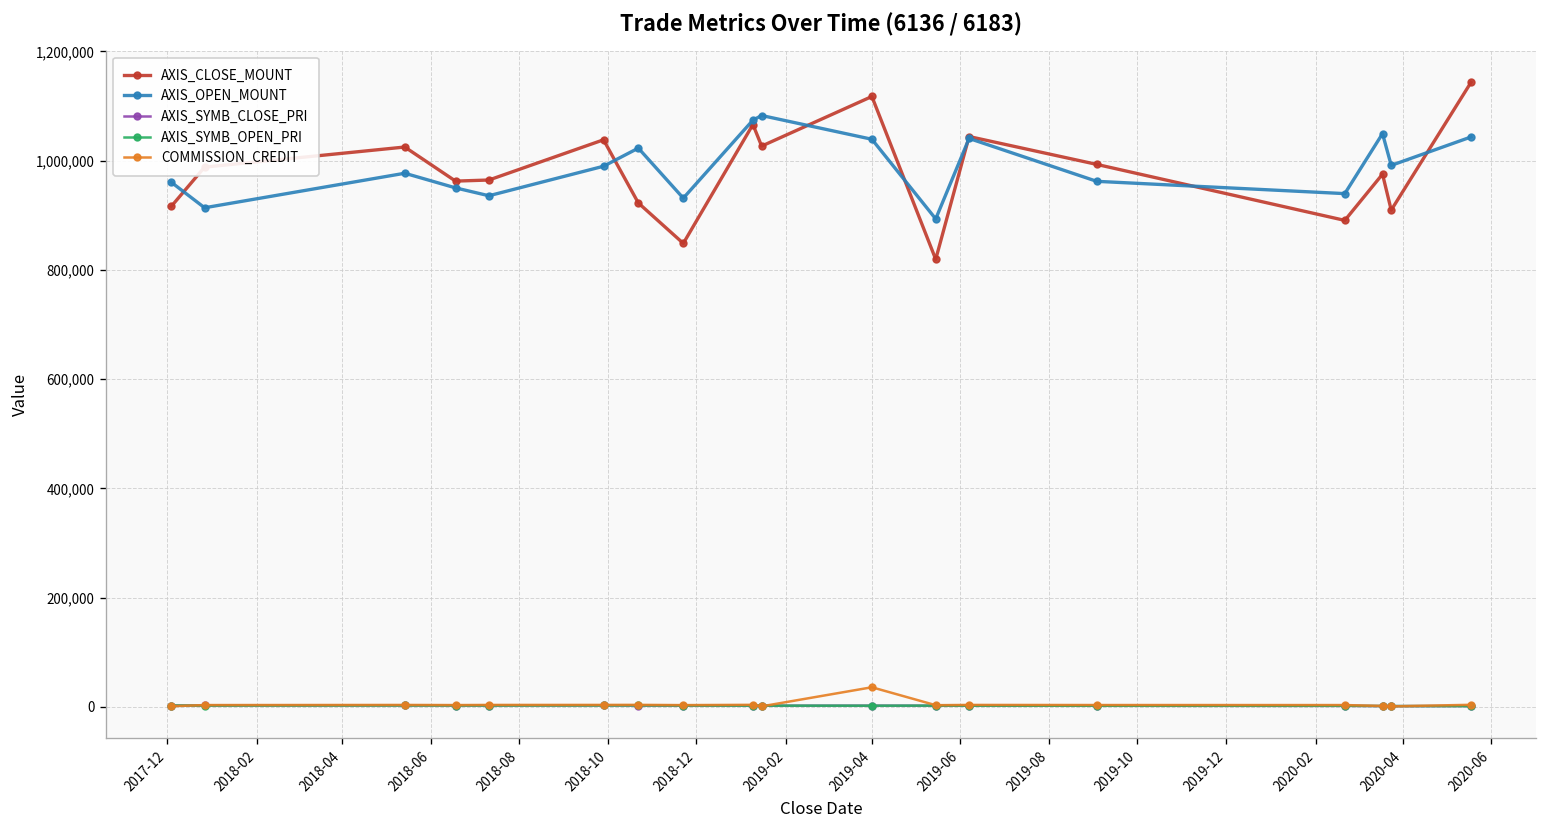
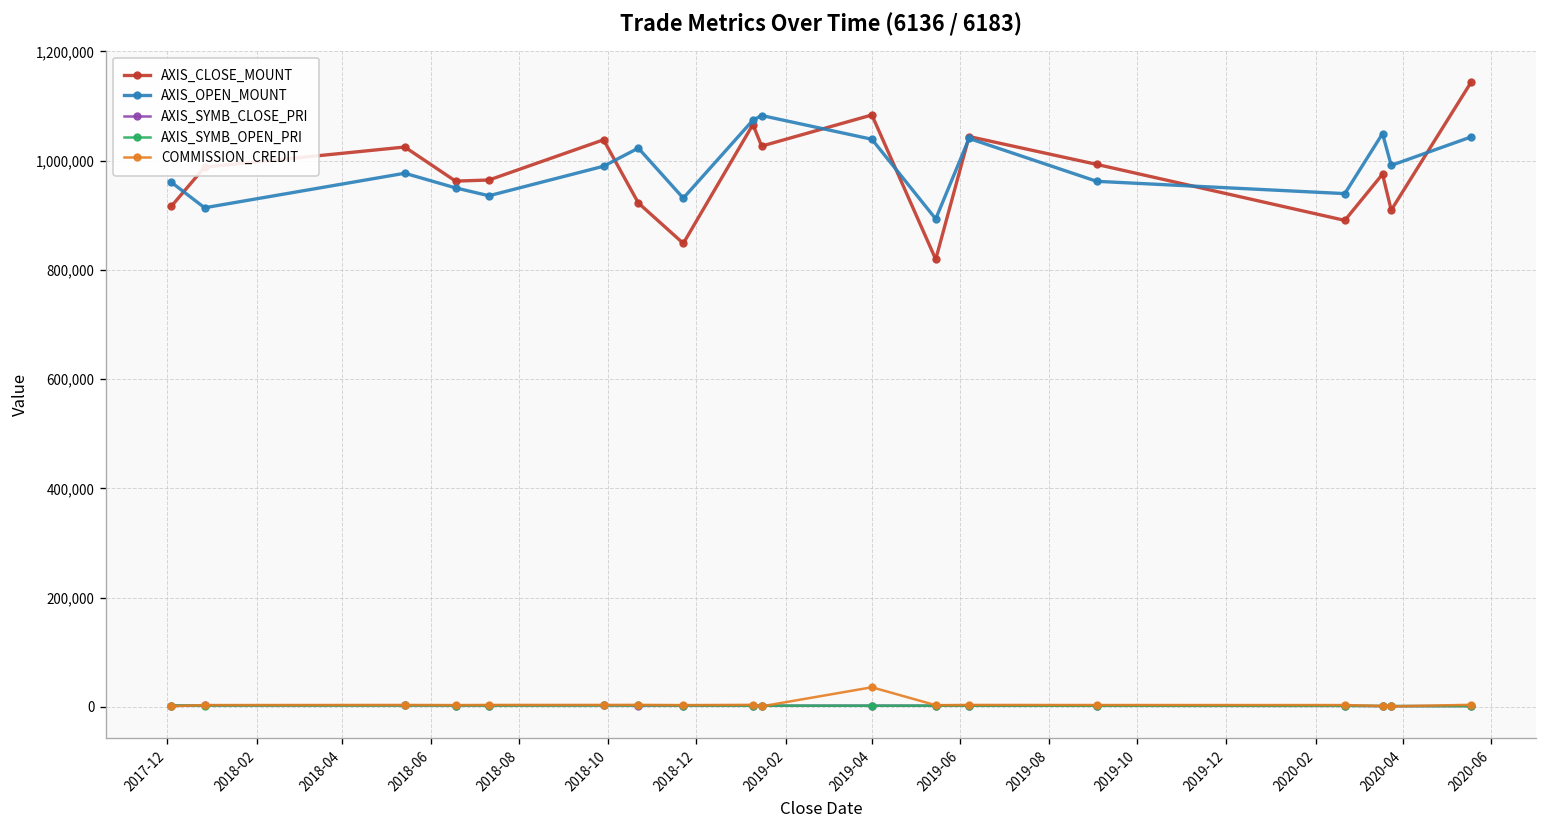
AXIS_CLOSE_MOUNT, 2019-04: 1,120,000 -> 1,080,000
